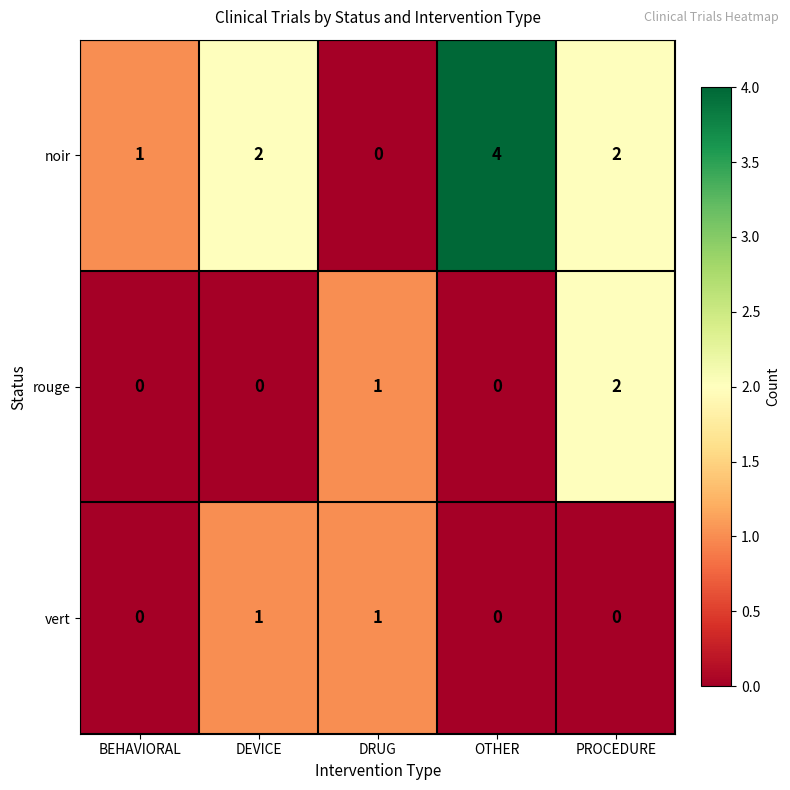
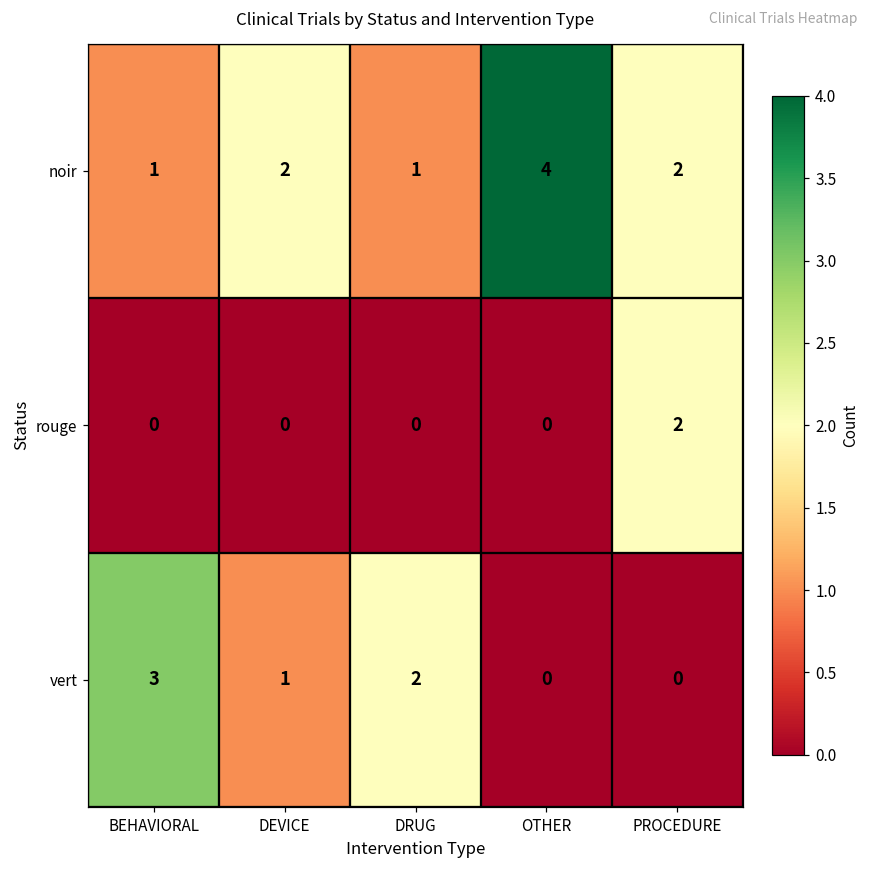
noir, DRUG: 0 -> 1
rouge, DRUG: 1 -> 0
vert, BEHAVIORAL: 0 -> 3
vert, DRUG: 1 -> 2
